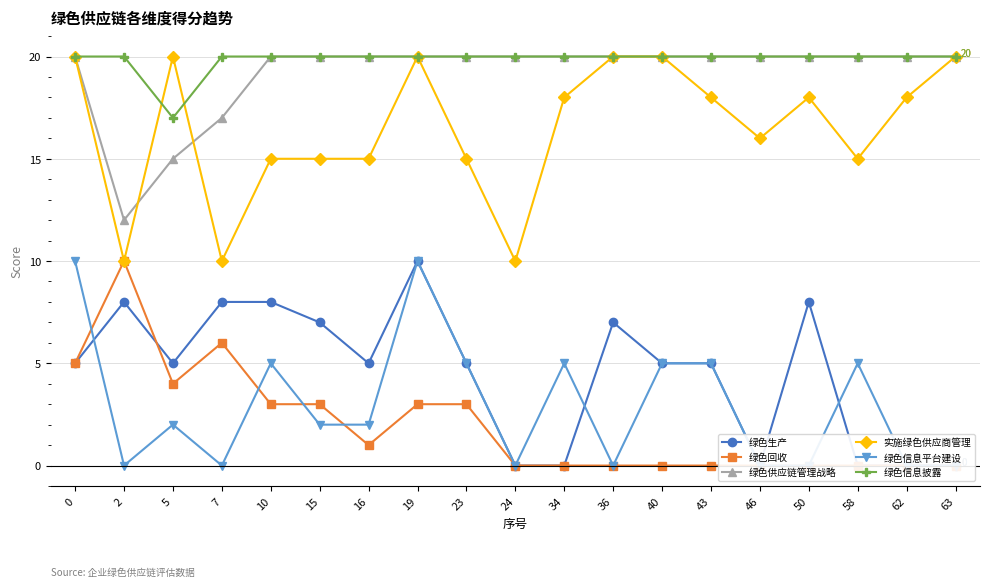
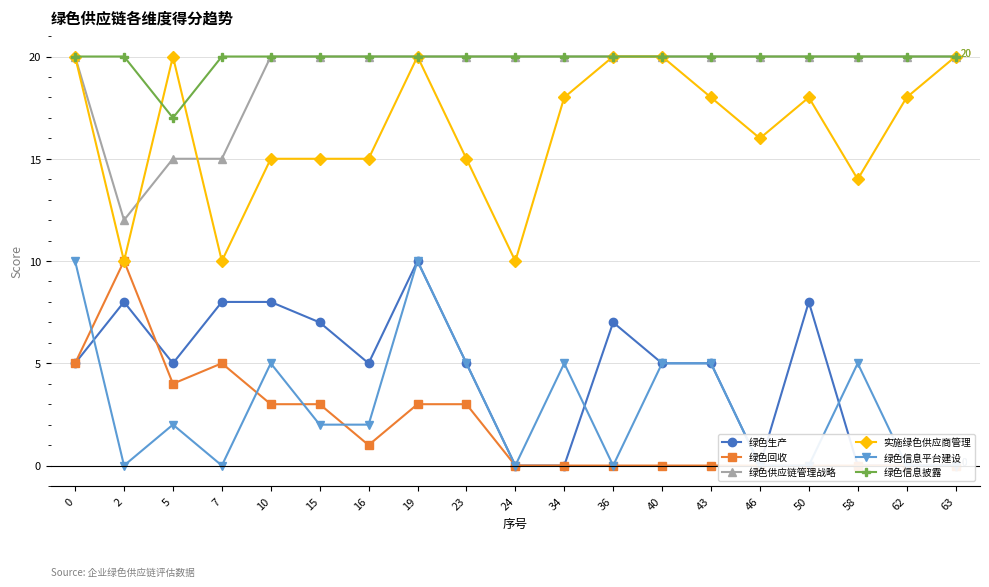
绿色回收, 7: 6 -> 5
绿色供应链管理战略, 7: 17 -> 15
实施绿色供应商管理, 58: 15 -> 14
